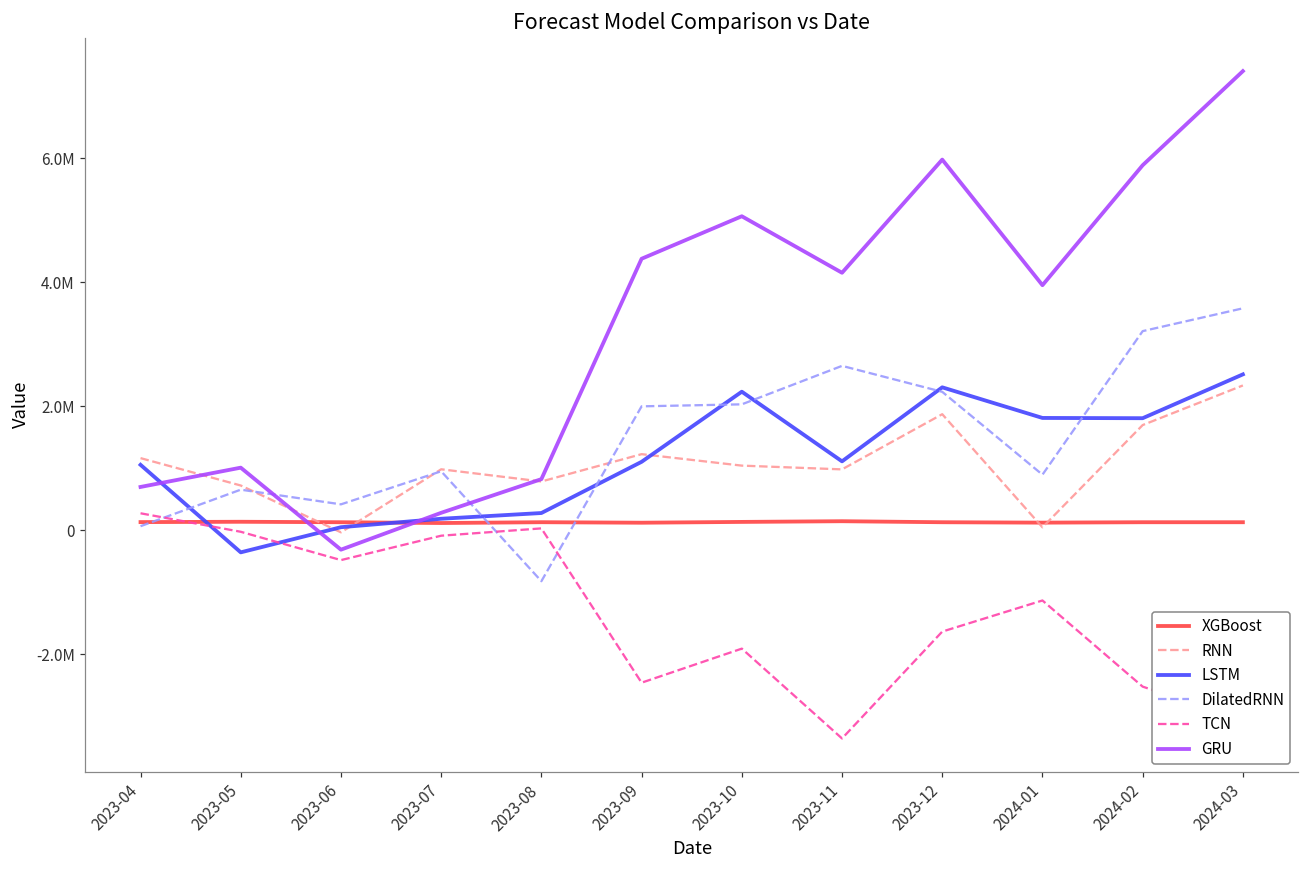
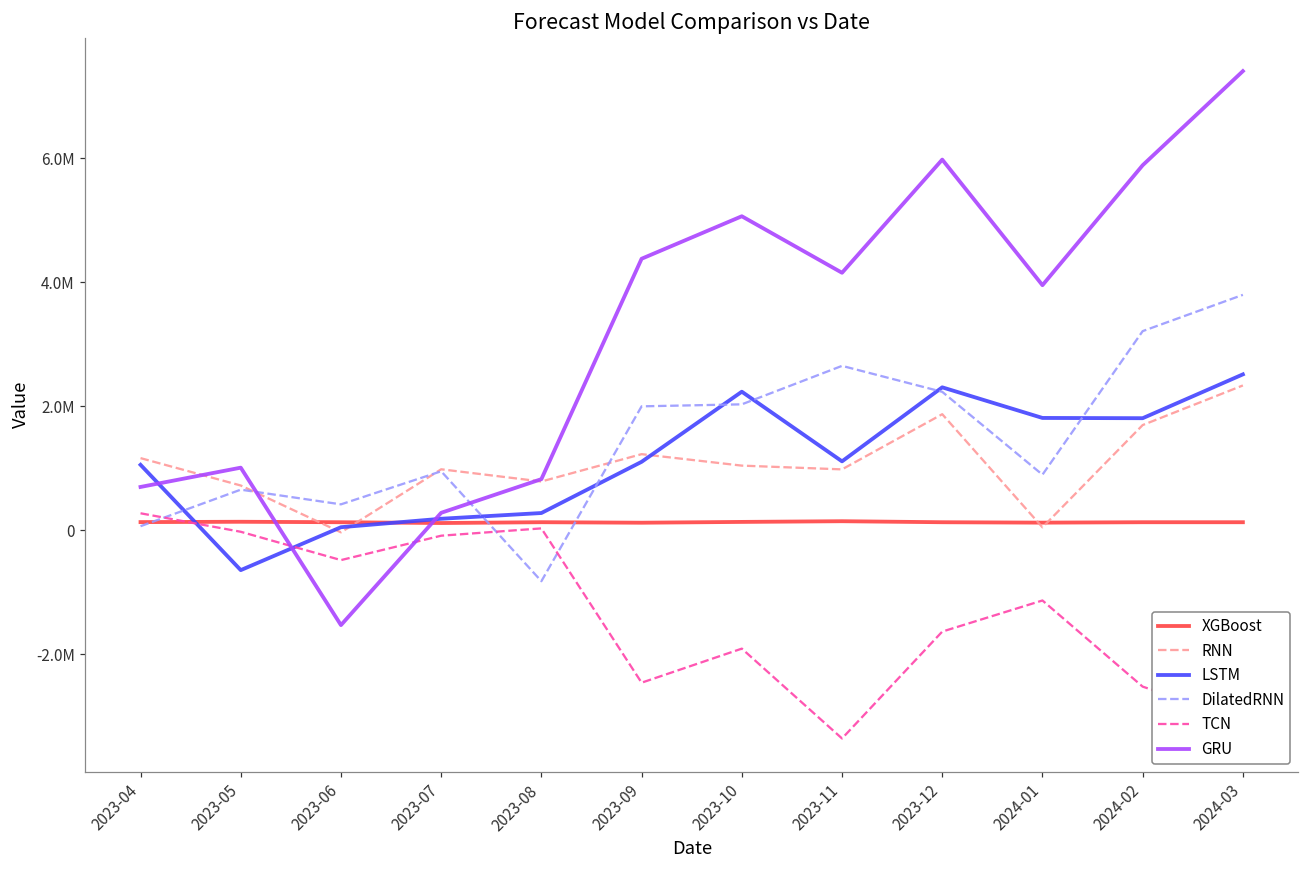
LSTM, 2023-05: -400000 -> -600000
GRU, 2023-06: -300000 -> -1500000
DilatedRNN, 2024-03: 3600000 -> 3800000
